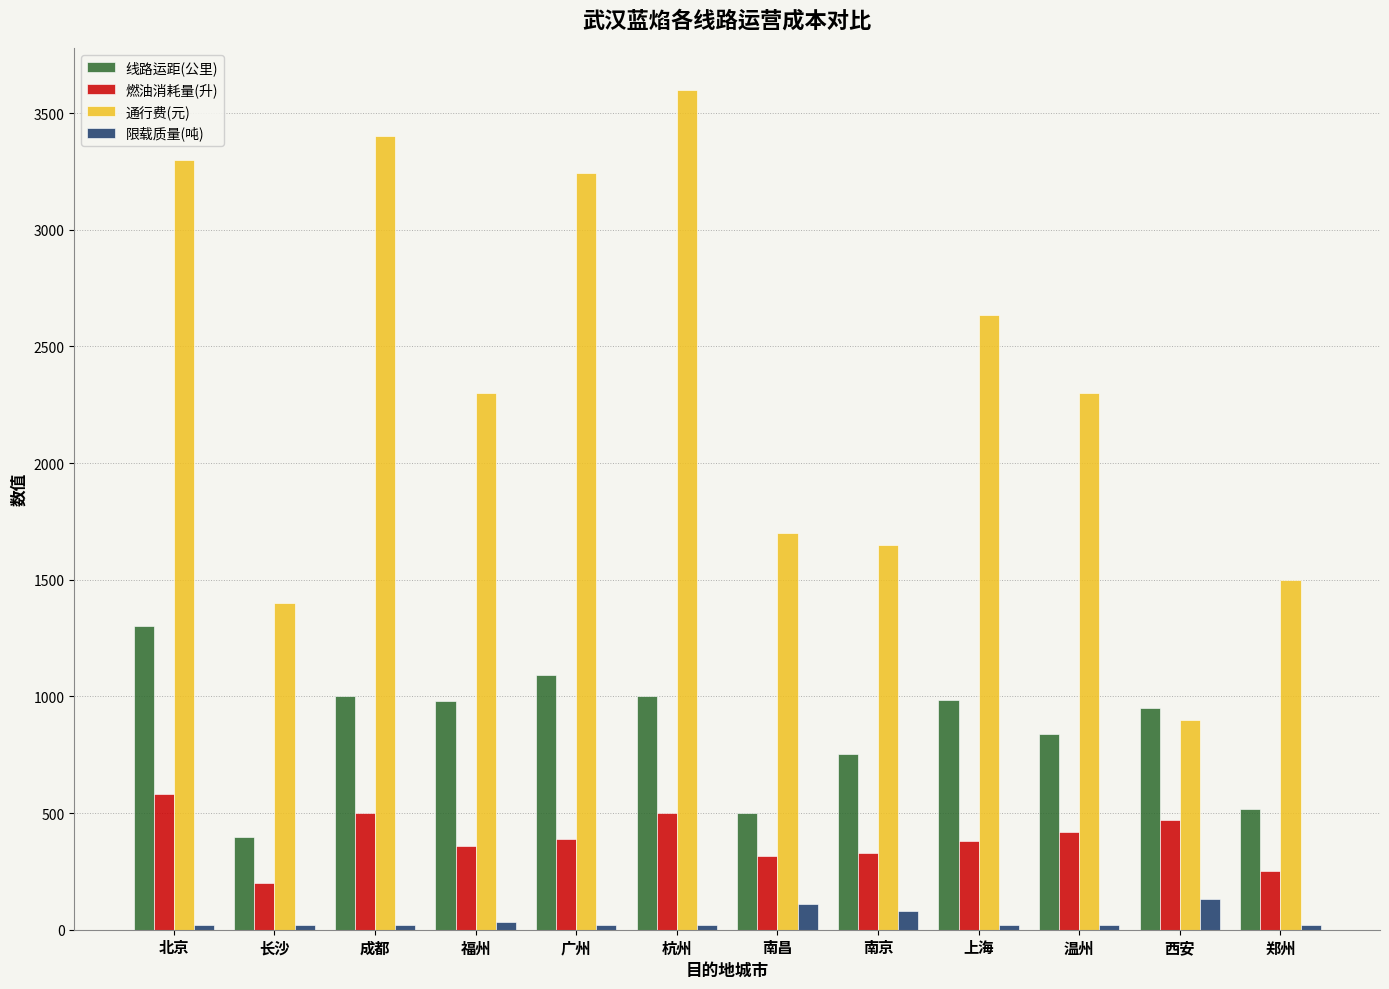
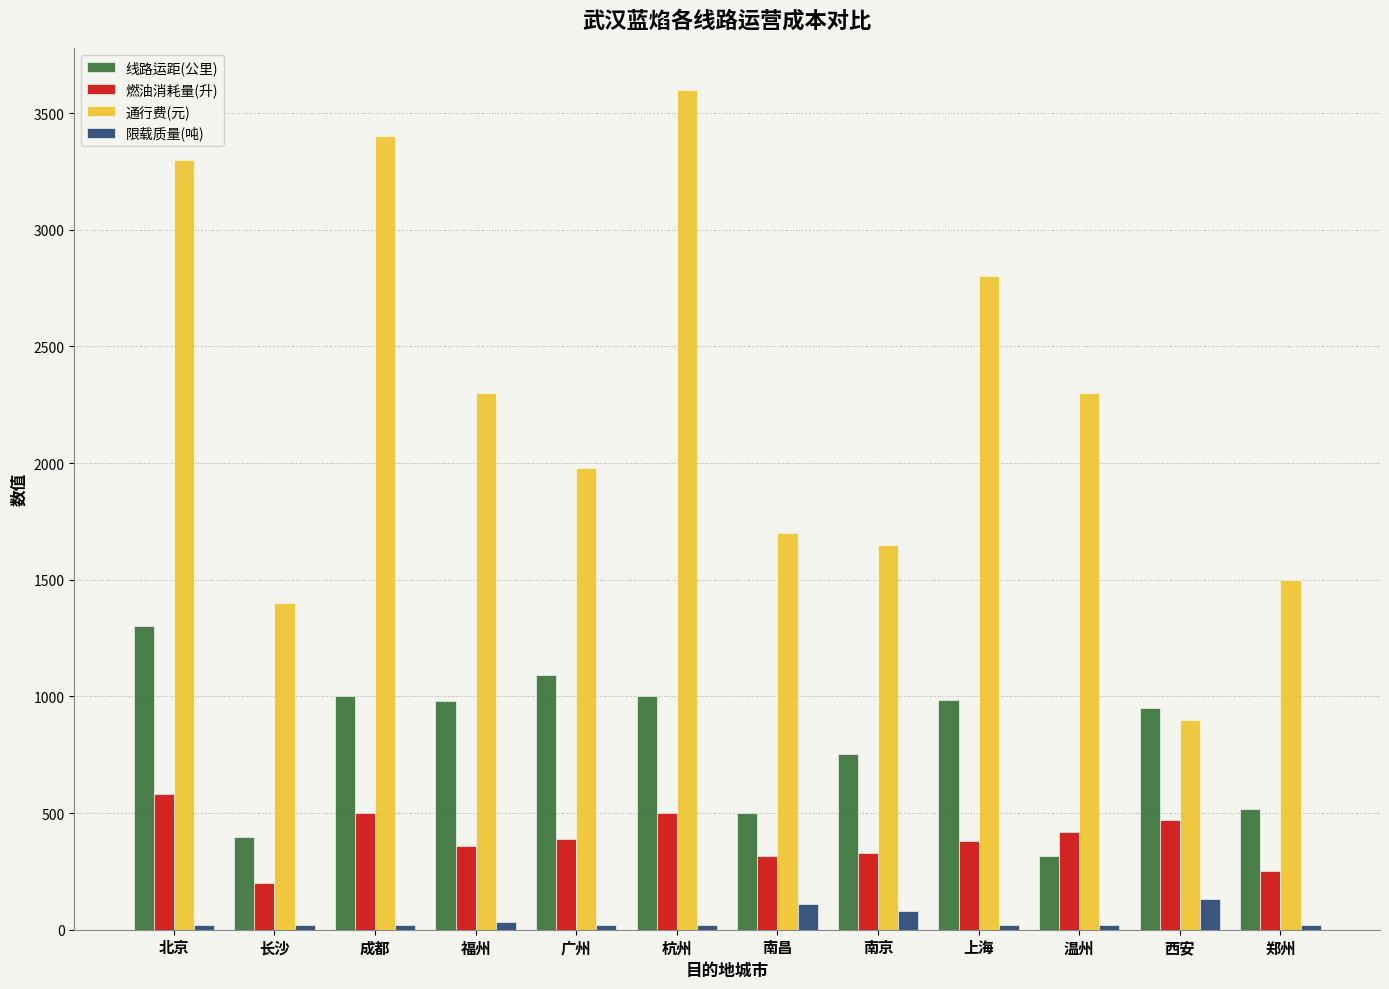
通行费(元), 广州: 3240 -> 1980
通行费(元), 上海: 2630 -> 2800
线路运距(公里), 温州: 840 -> 320
